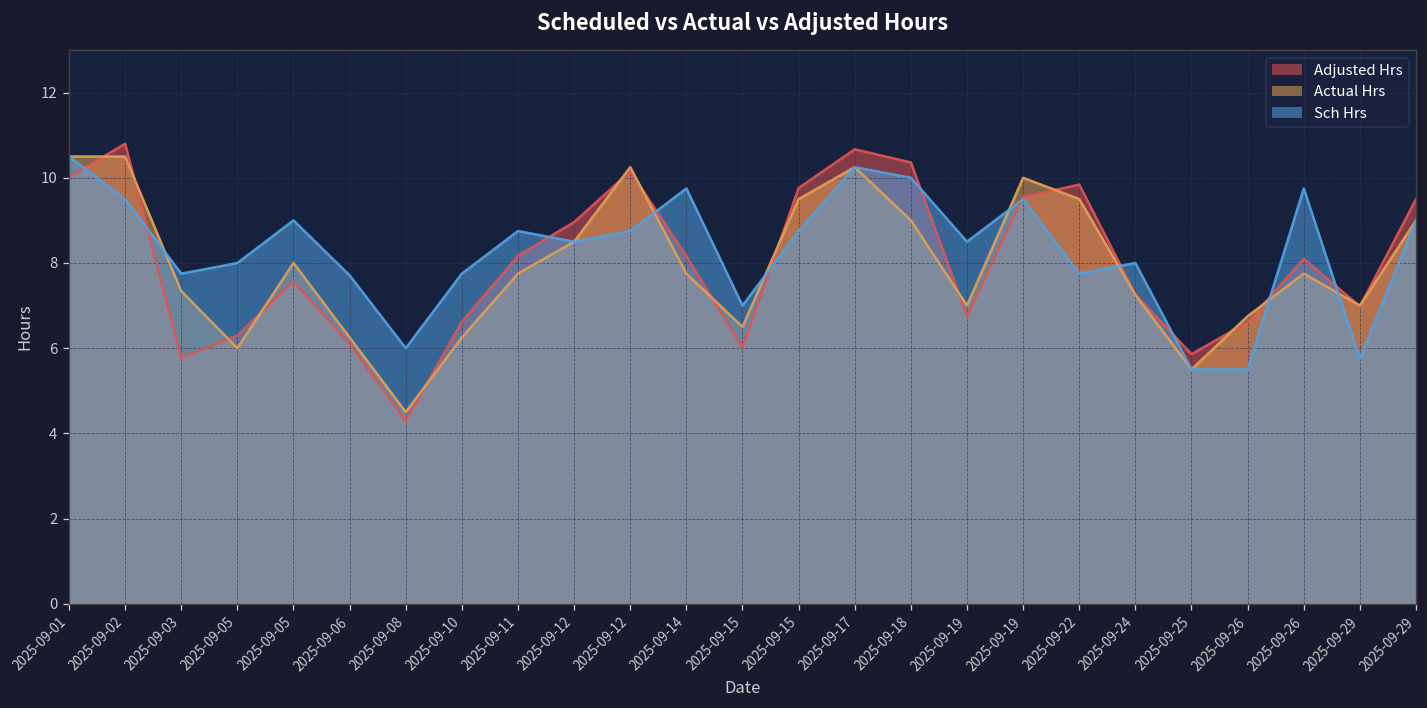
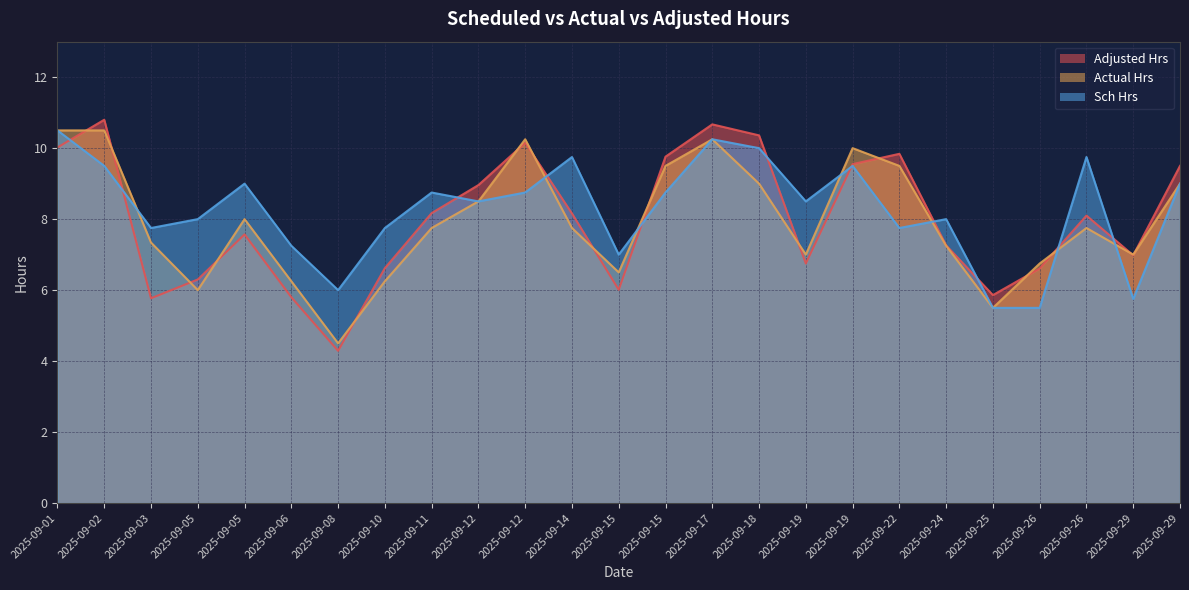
Adjusted Hrs, 2025-09-06: 6.1 -> 5.8
Sch Hrs, 2025-09-06: 7.7 -> 7.3
